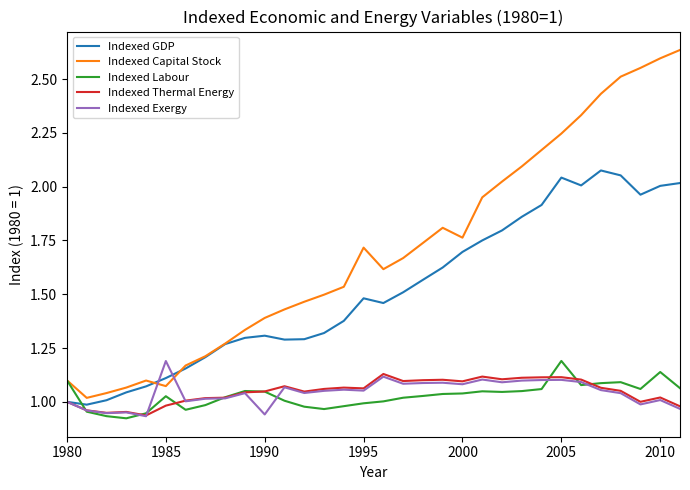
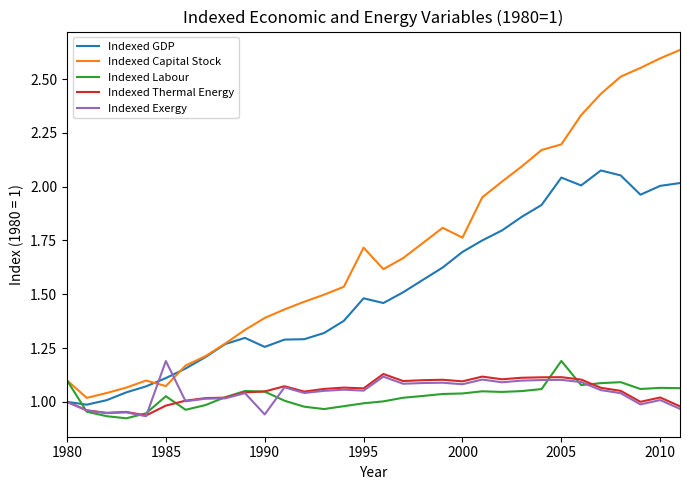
Indexed GDP, 1990: 1.31 -> 1.26
Indexed Capital Stock, 2005: 2.25 -> 2.20
Indexed Labour, 2010: 1.14 -> 1.06
